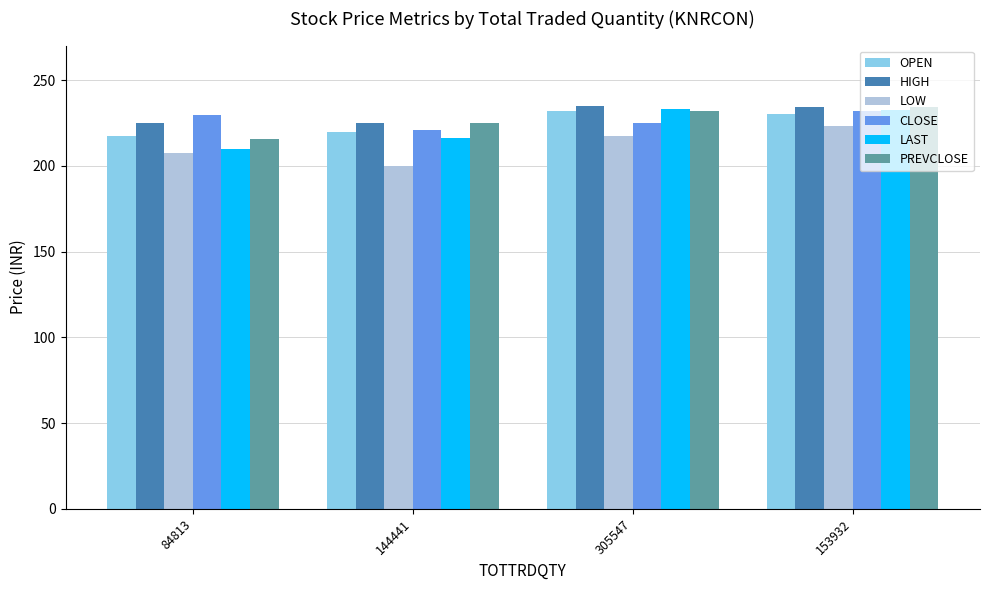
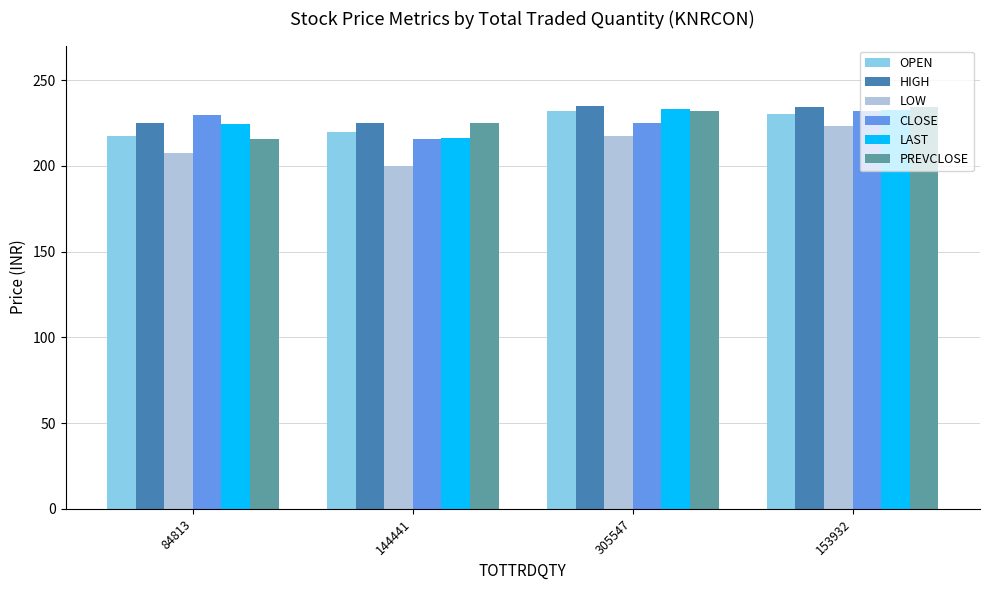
LAST, 84813: 210 -> 225
CLOSE, 144441: 221 -> 216
